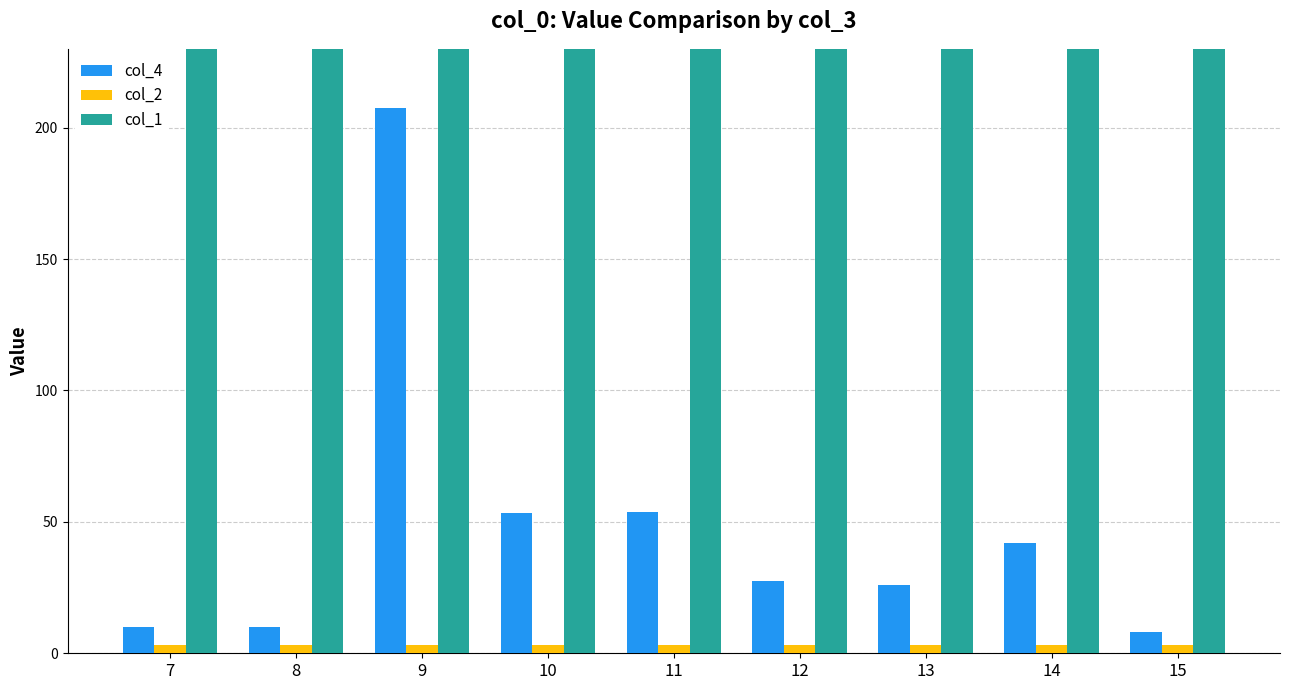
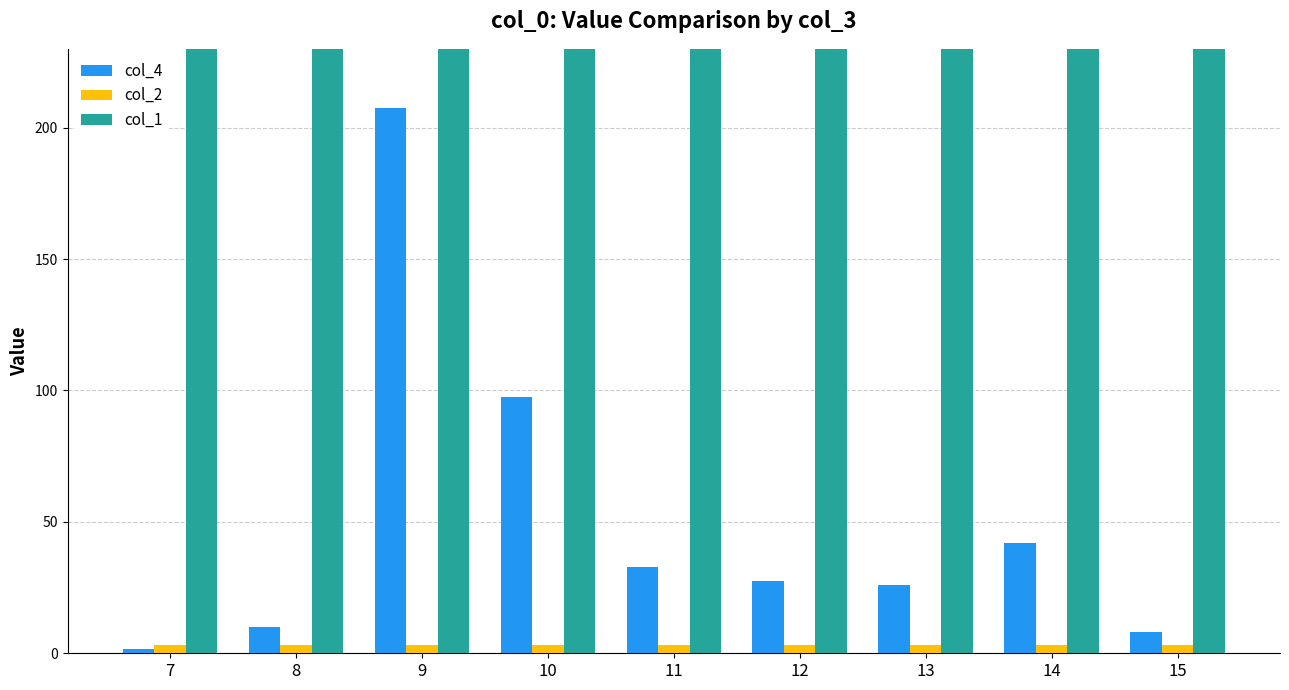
col_4, 7: 10 -> 2
col_4, 10: 53 -> 97
col_4, 11: 54 -> 33
